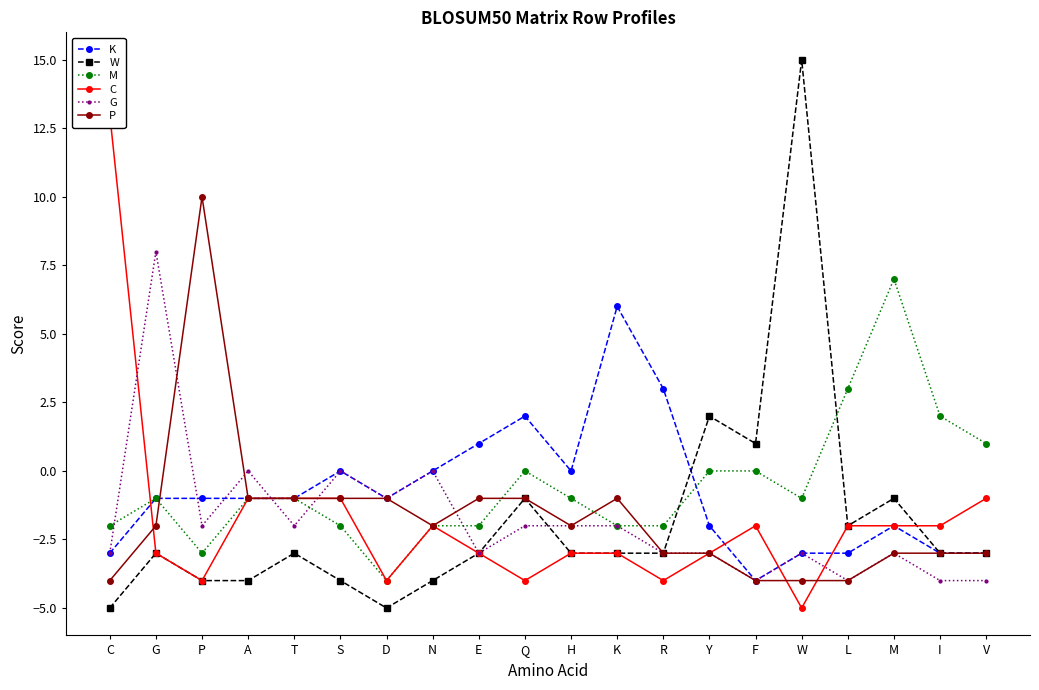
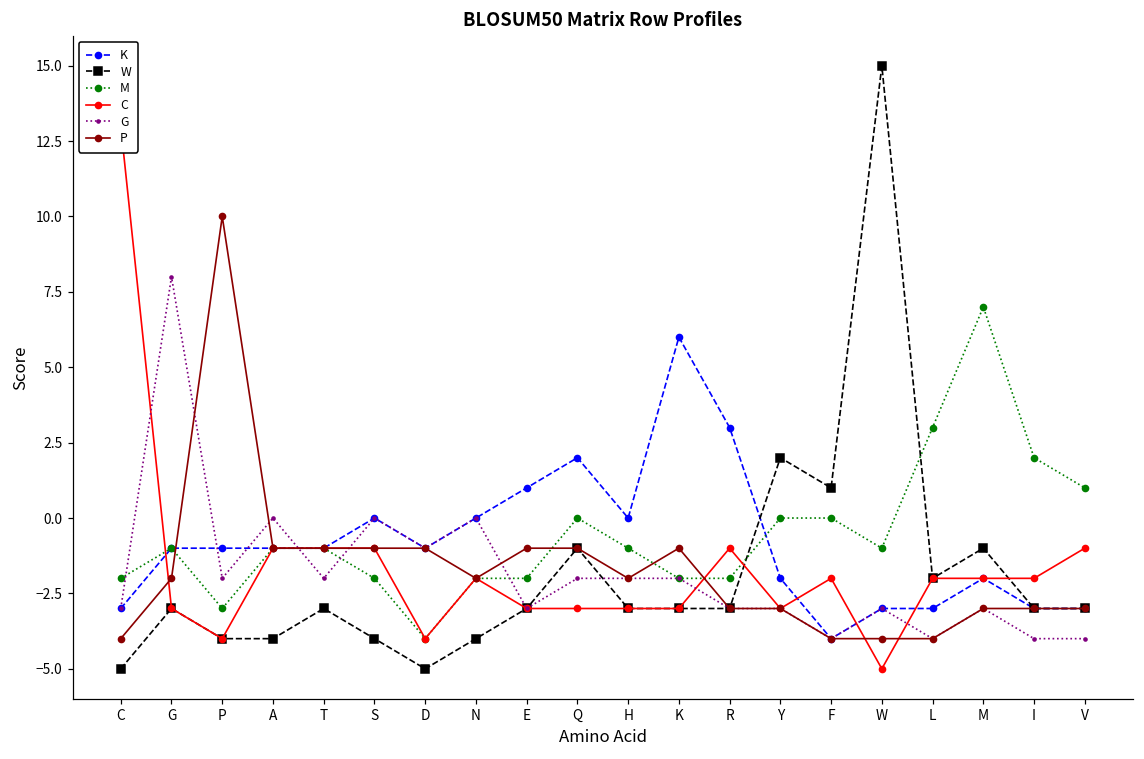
C, Q: -4 -> -3
C, R: -4 -> -1
